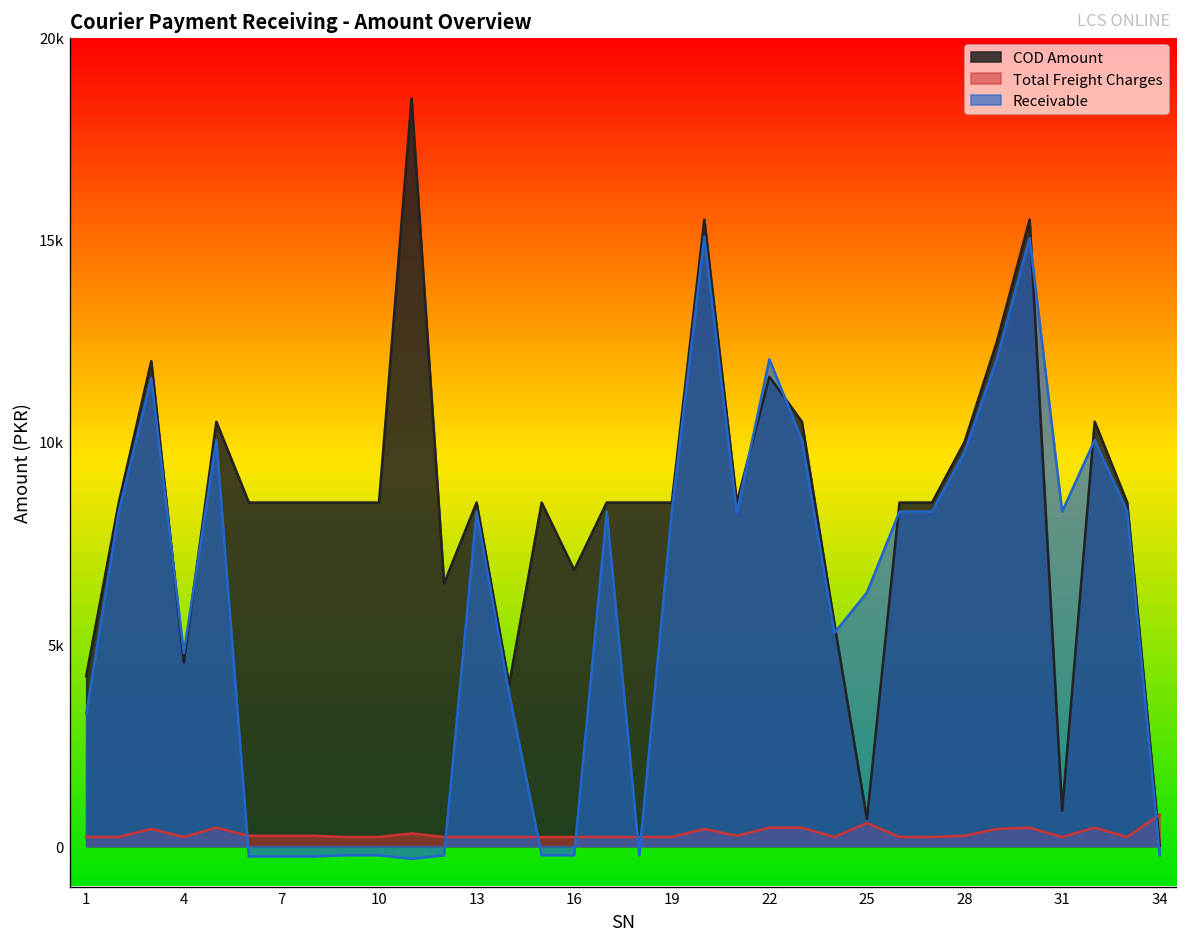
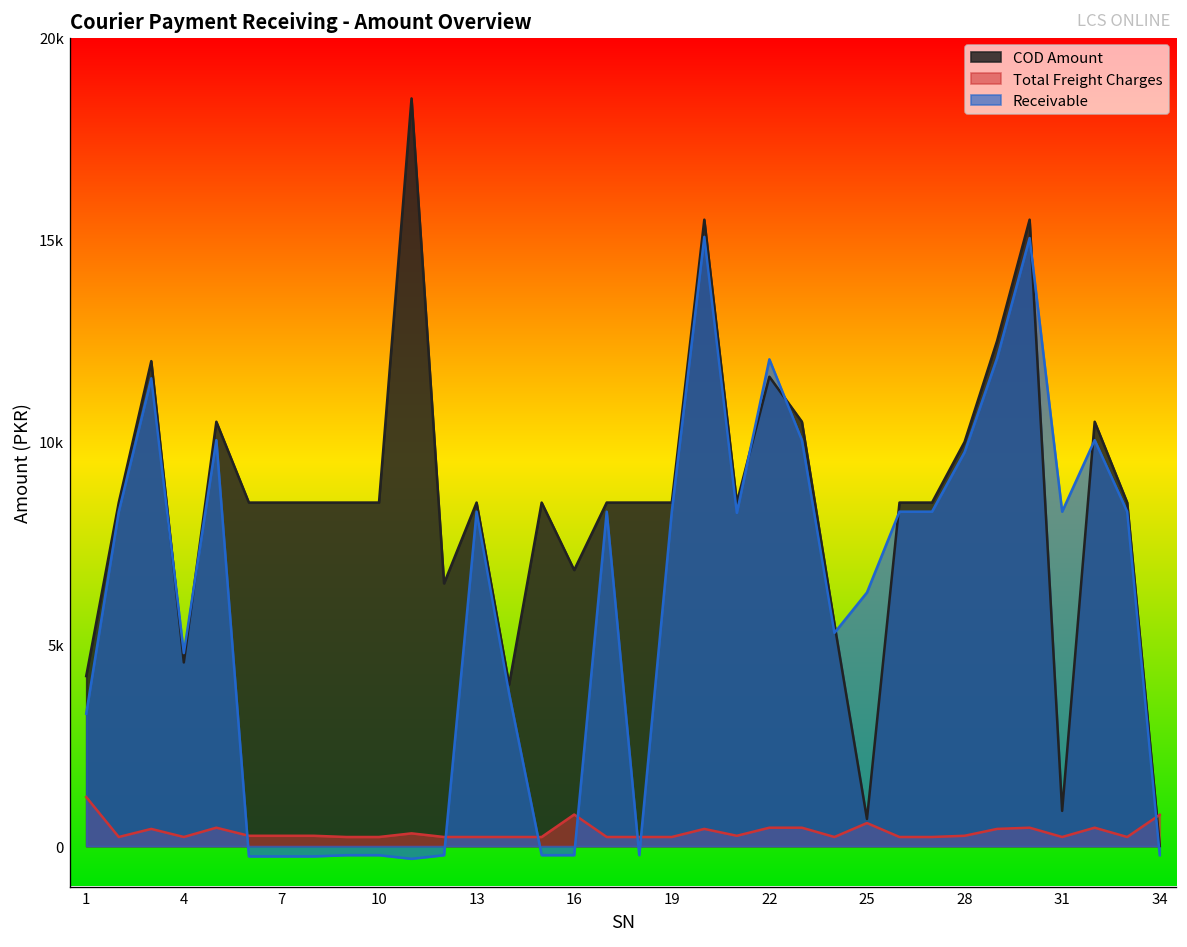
Total Freight Charges, 1: 200 -> 1200
Total Freight Charges, 16: 200 -> 800
